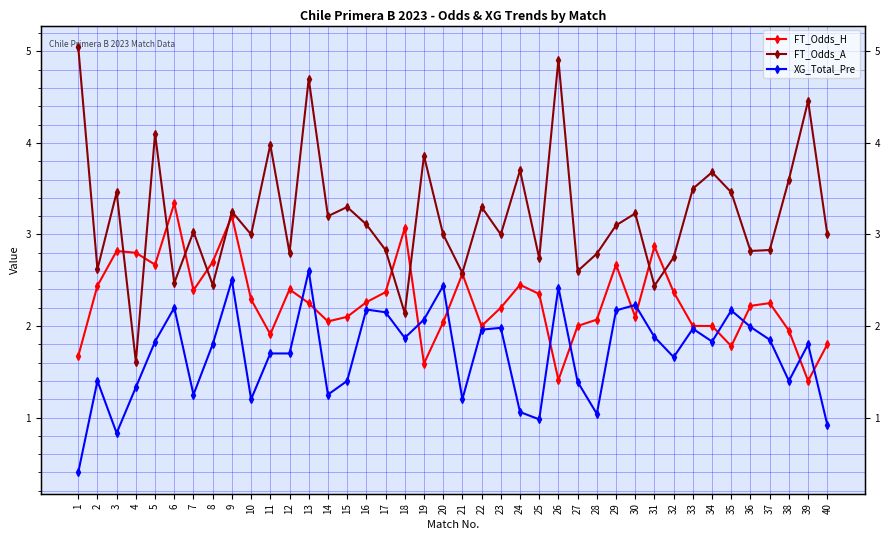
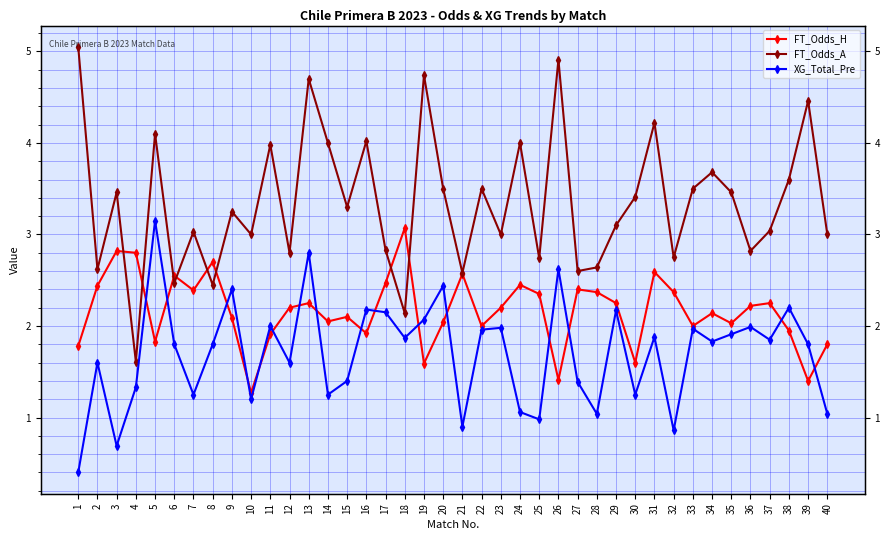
FT_Odds_H, 1: 1.7 -> 1.8
XG_Total_Pre, 2: 1.4 -> 1.6
XG_Total_Pre, 3: 0.8 -> 0.7
FT_Odds_H, 5: 2.7 -> 1.8
XG_Total_Pre, 5: 1.8 -> 3.2
FT_Odds_H, 6: 3.3 -> 2.6
XG_Total_Pre, 6: 2.2 -> 1.8
FT_Odds_H, 9: 3.2 -> 2.1
XG_Total_Pre, 9: 2.5 -> 2.4
FT_Odds_H, 10: 2.3 -> 1.3
XG_Total_Pre, 11: 1.7 -> 2.0
FT_Odds_H, 12: 2.4 -> 2.2
XG_Total_Pre, 12: 1.7 -> 1.6
XG_Total_Pre, 13: 2.6 -> 2.8
FT_Odds_A, 14: 3.2 -> 4.0
FT_Odds_H, 16: 2.3 -> 1.9
FT_Odds_A, 16: 3.1 -> 4.0
FT_Odds_H, 17: 2.4 -> 2.5
FT_Odds_A, 19: 3.9 -> 4.7
FT_Odds_A, 20: 3.0 -> 3.5
XG_Total_Pre, 21: 1.2 -> 0.9
FT_Odds_A, 22: 3.3 -> 3.5
FT_Odds_A, 24: 3.7 -> 4.0
XG_Total_Pre, 26: 2.4 -> 2.6
FT_Odds_H, 27: 2.0 -> 2.4
FT_Odds_H, 28: 2.1 -> 2.4
FT_Odds_A, 28: 2.8 -> 2.6
FT_Odds_H, 29: 2.7 -> 2.3
FT_Odds_H, 30: 2.1 -> 1.6
FT_Odds_A, 30: 3.2 -> 3.4
XG_Total_Pre, 30: 2.2 -> 1.3
FT_Odds_H, 31: 2.9 -> 2.6
FT_Odds_A, 31: 2.4 -> 4.2
XG_Total_Pre, 32: 1.7 -> 0.9
FT_Odds_H, 34: 2.0 -> 2.1
FT_Odds_H, 35: 1.8 -> 2.0
XG_Total_Pre, 35: 2.2 -> 1.9
FT_Odds_A, 37: 2.8 -> 3.0
XG_Total_Pre, 38: 1.4 -> 2.2
XG_Total_Pre, 40: 0.9 -> 1.0
